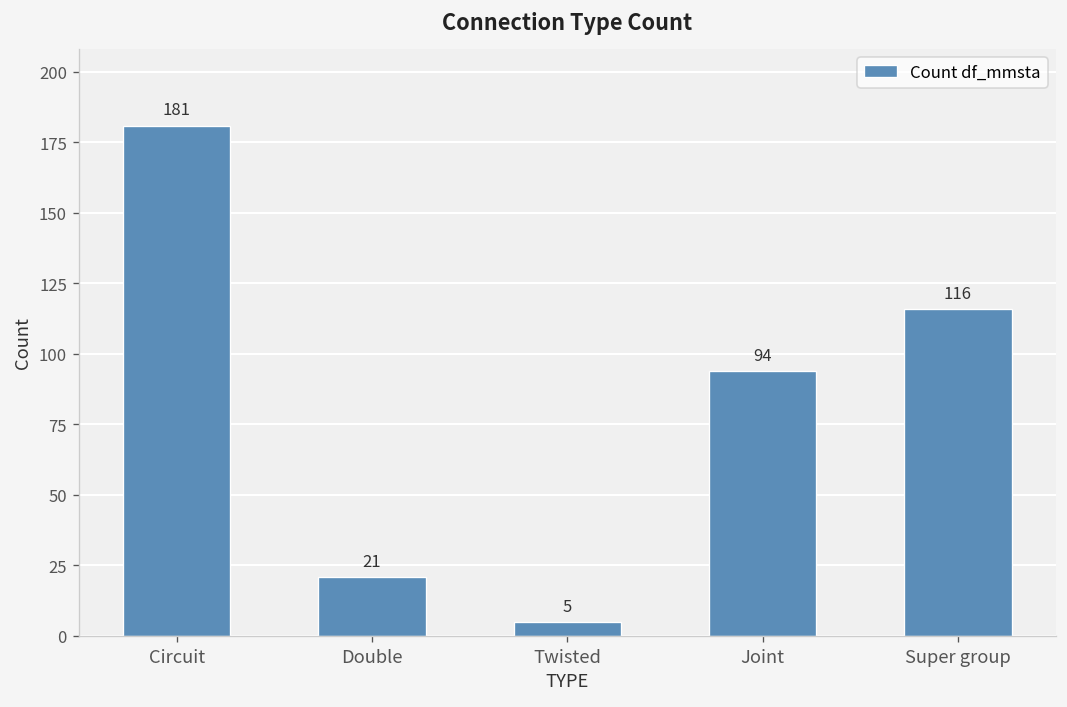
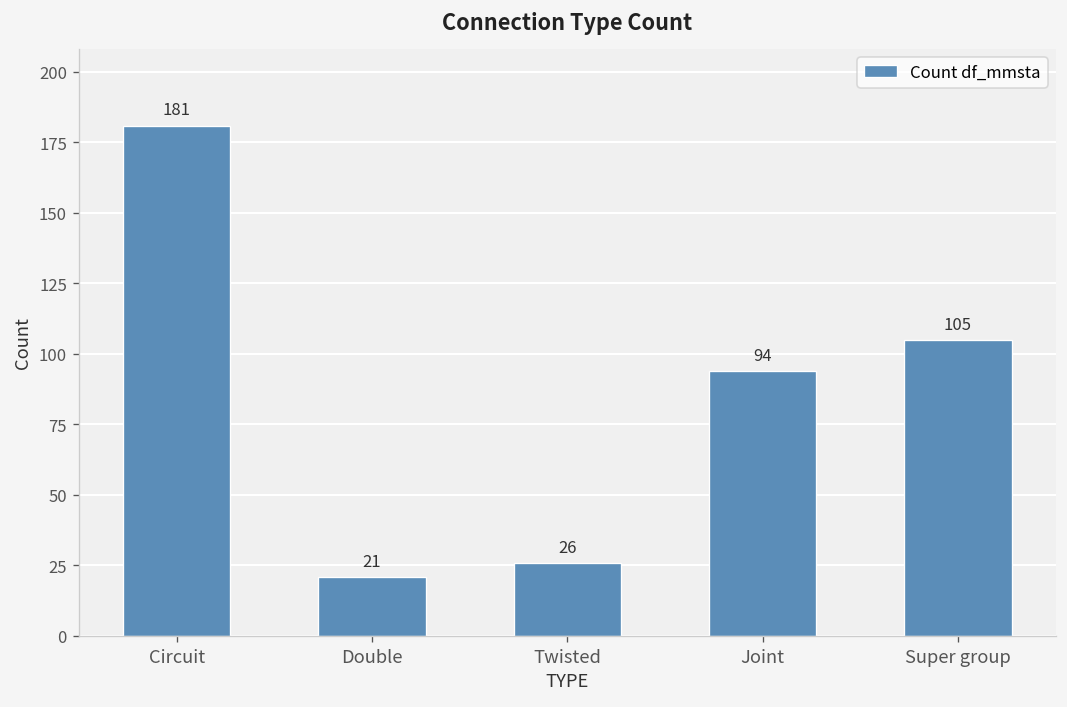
Twisted: 5 -> 26
Super group: 116 -> 105
